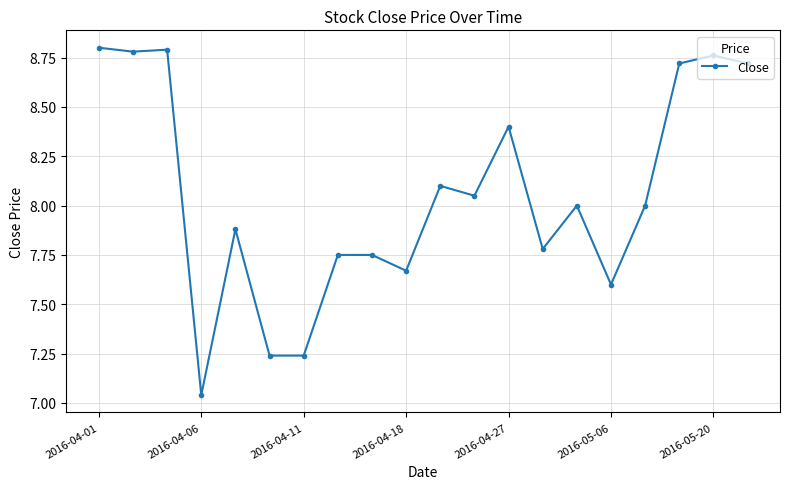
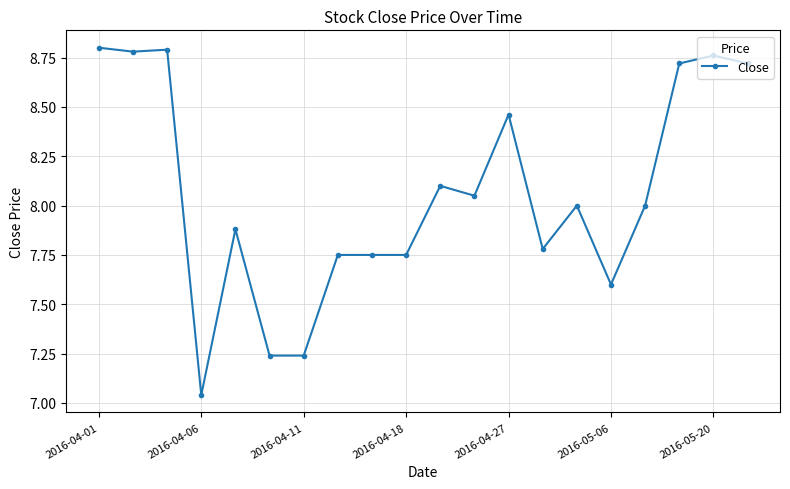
2016-04-18: 7.67 -> 7.75
2016-04-27: 8.40 -> 8.46
